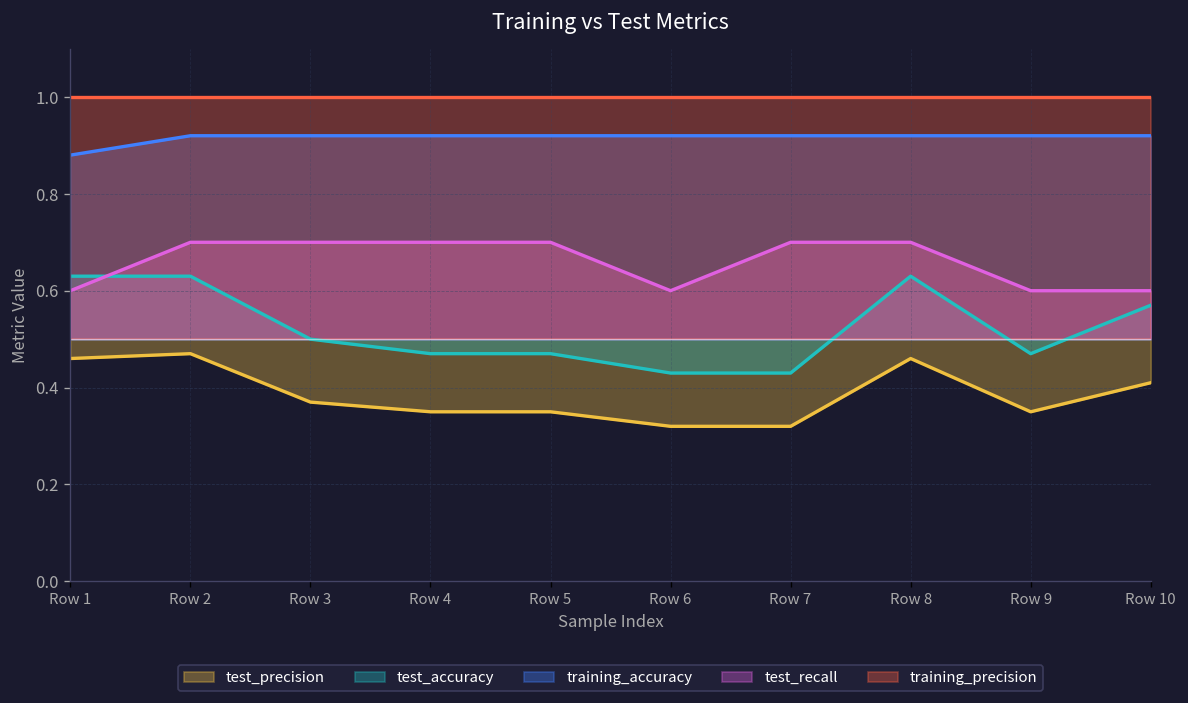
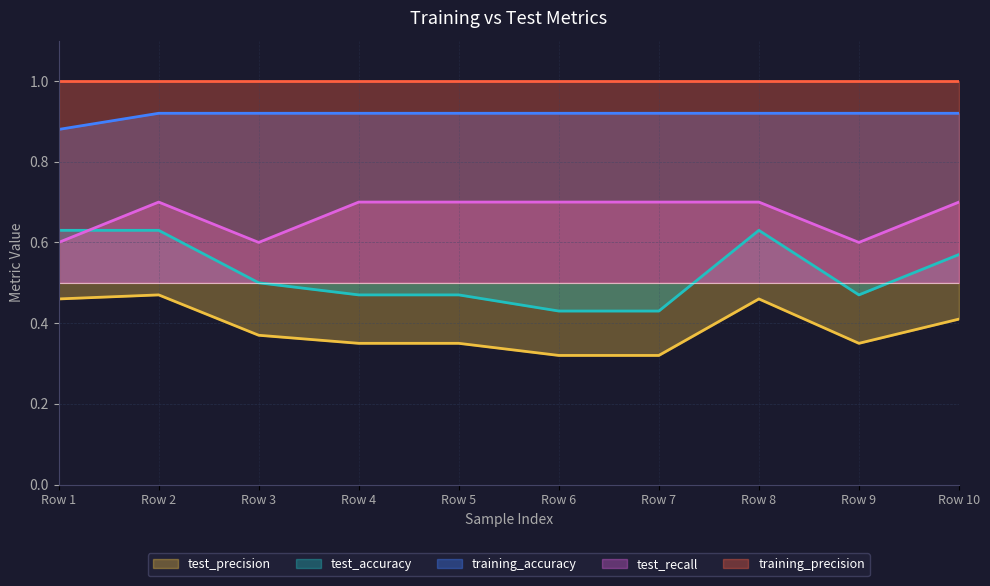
test_recall, Row 3: 0.7 -> 0.6
test_recall, Row 6: 0.6 -> 0.7
test_recall, Row 10: 0.6 -> 0.7
